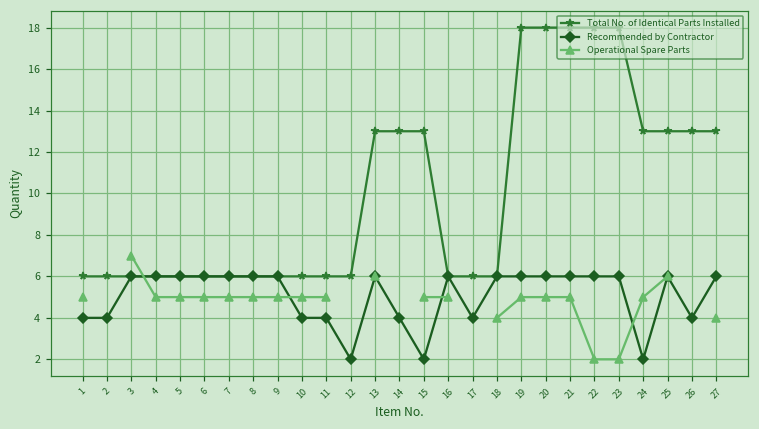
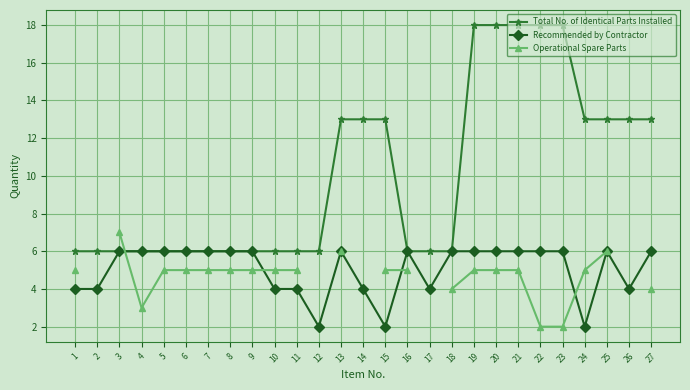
Operational Spare Parts, 4: 5 -> 3
